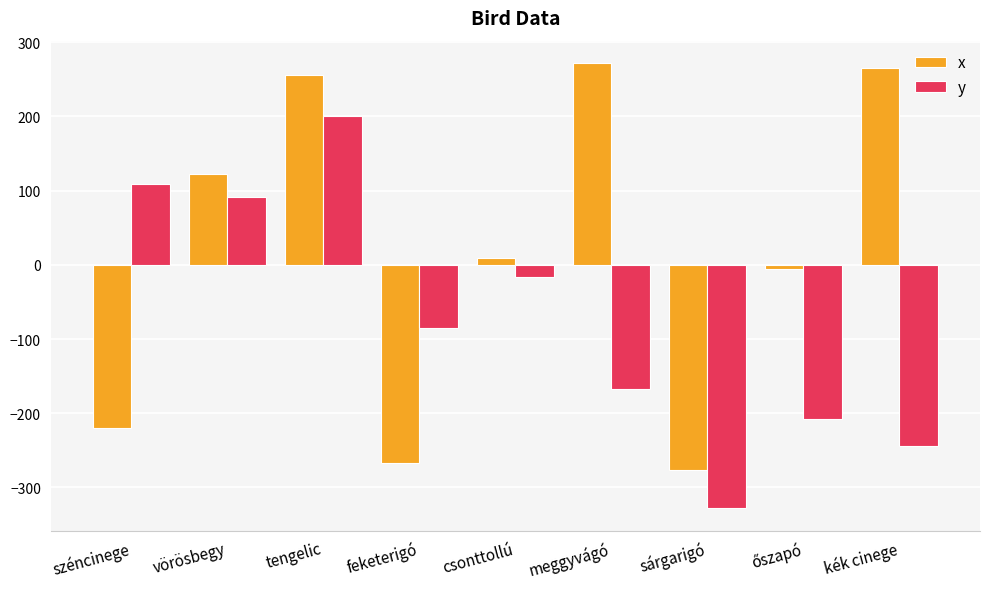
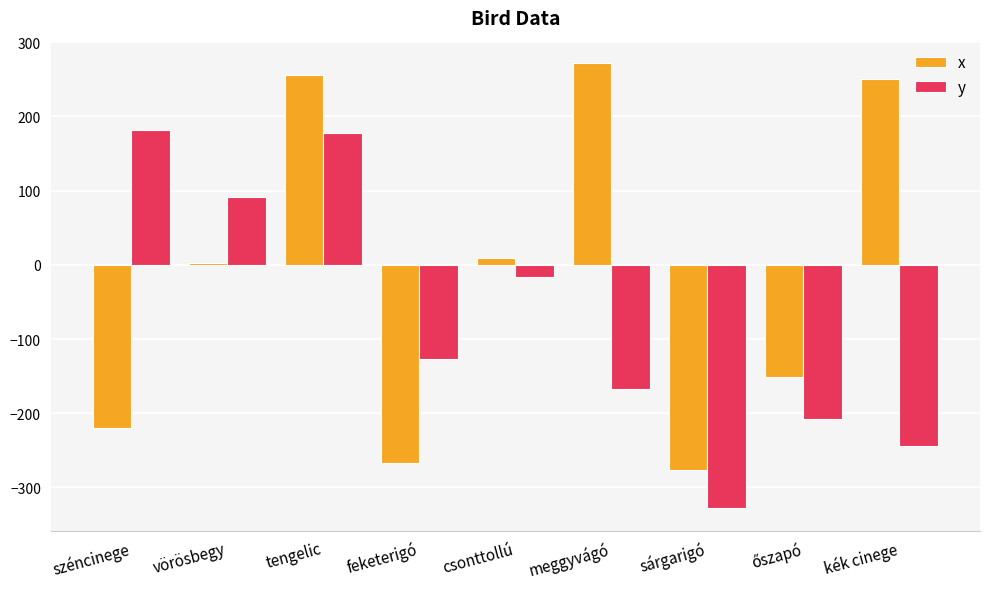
y, széncinege: 110 -> 180
x, vörösbegy: 120 -> 0
y, tengelic: 200 -> 180
y, feketerigó: -90 -> -130
x, őszapó: -10 -> -150
x, kék cinege: 260 -> 250
